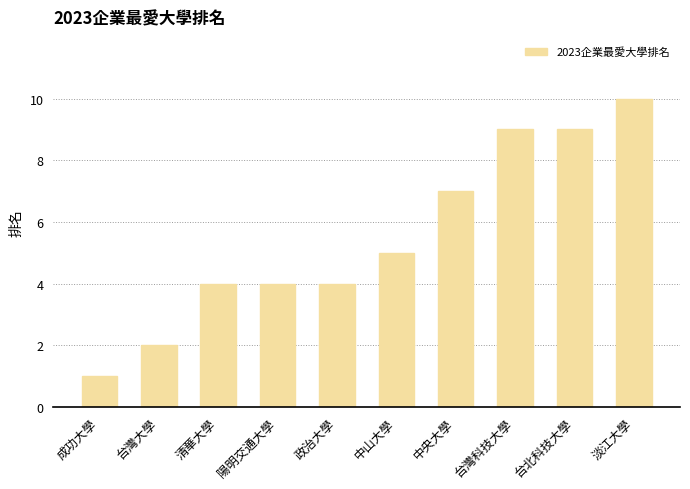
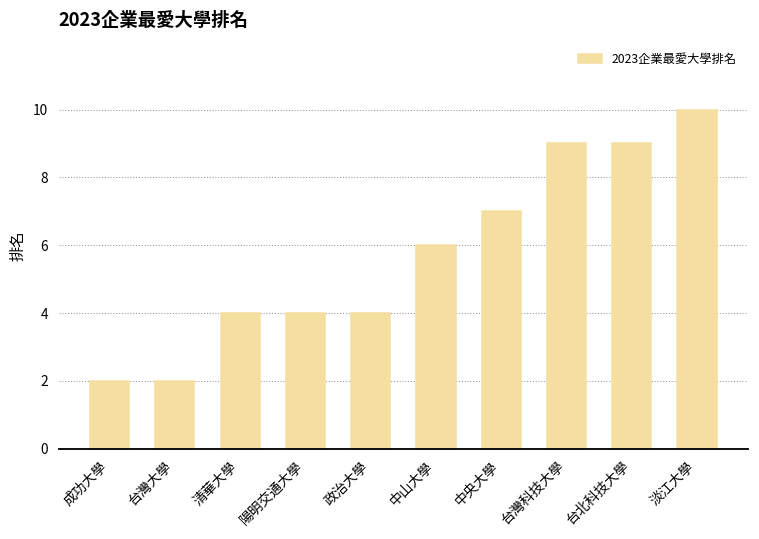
成功大學: 1 -> 2
中山大學: 5 -> 6
